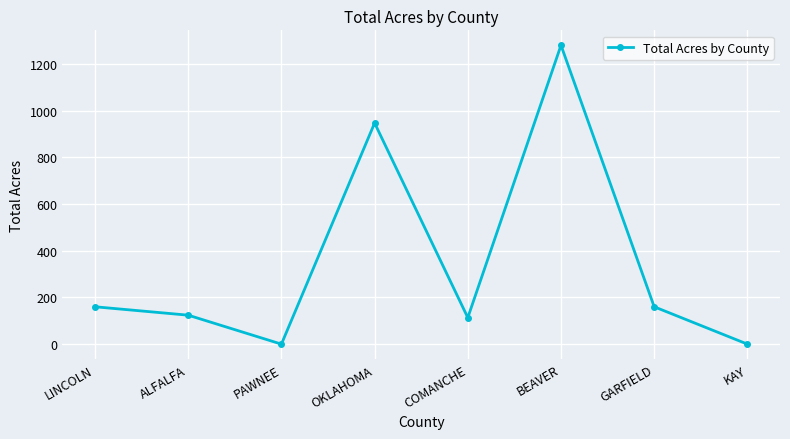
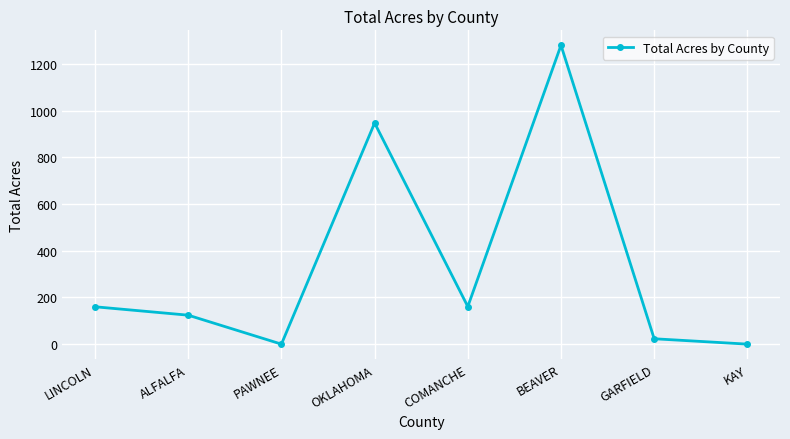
COMANCHE: 110 -> 160
GARFIELD: 160 -> 20
